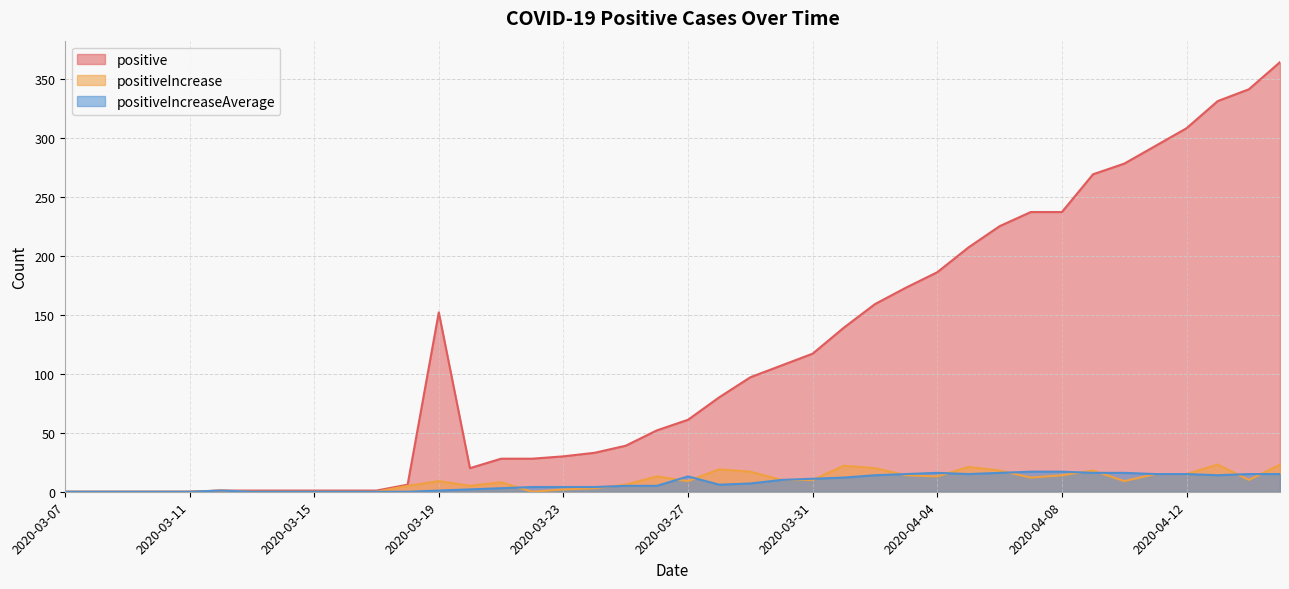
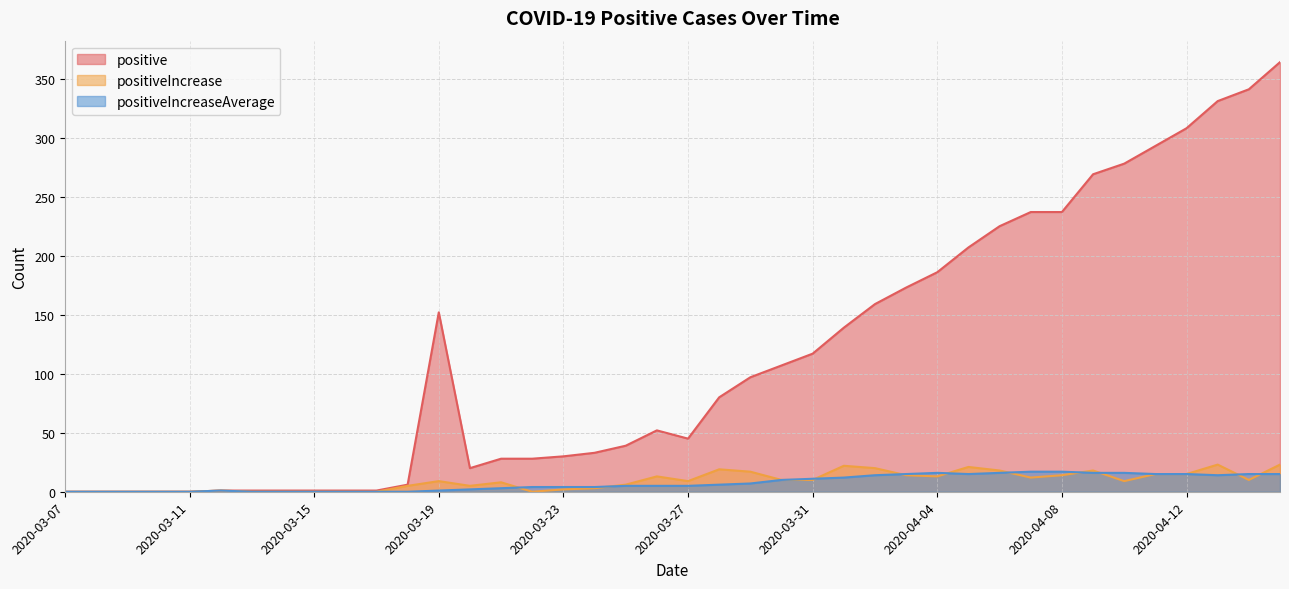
positive, 2020-03-27: 61 -> 45
positiveIncreaseAverage, 2020-03-27: 13 -> 5
